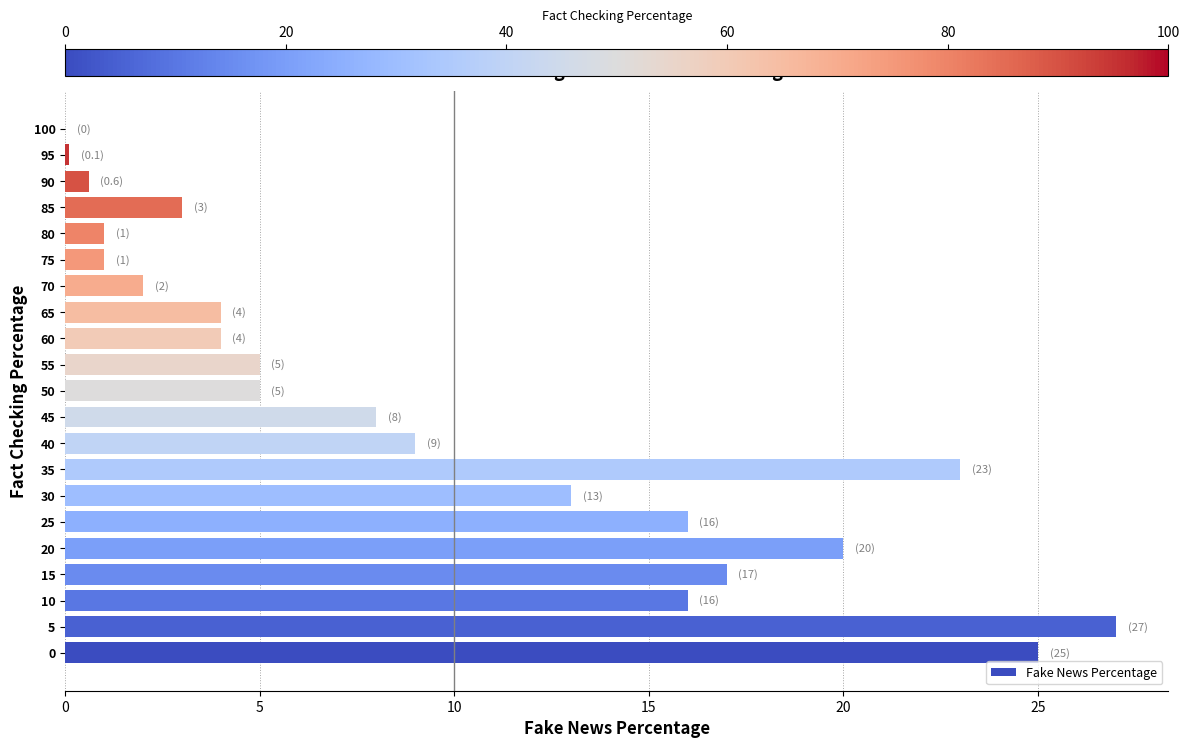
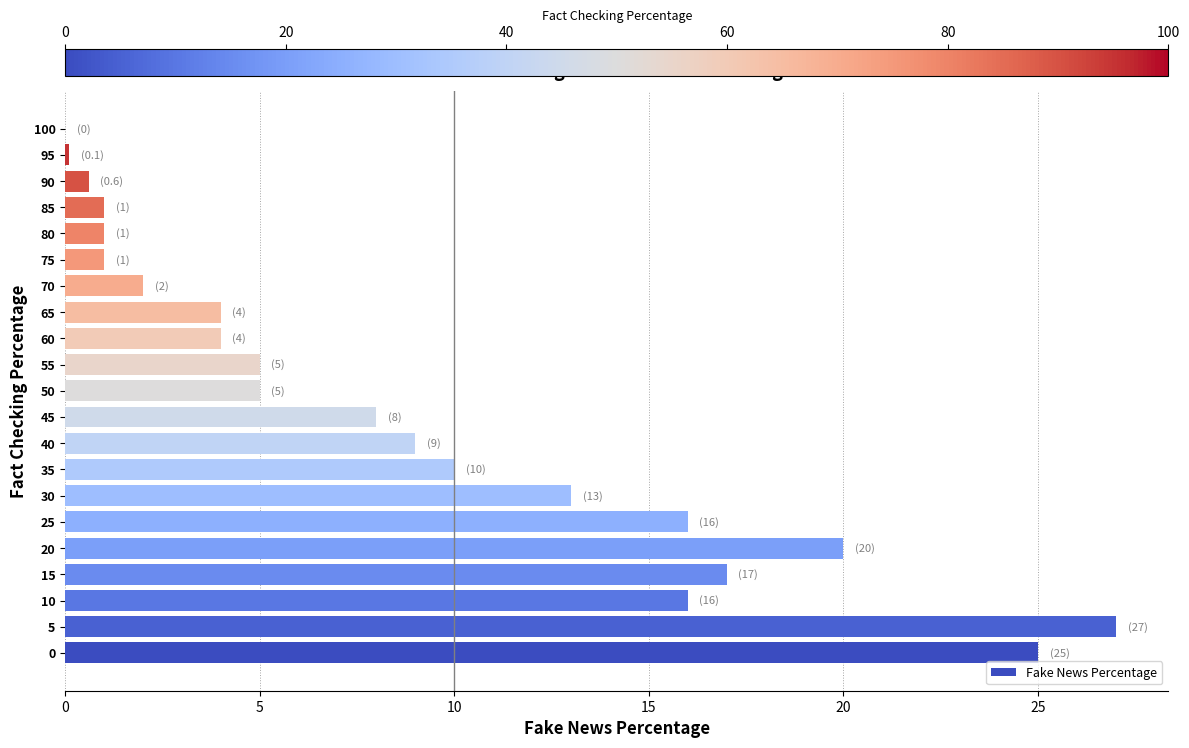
85: (3) -> (1)
35: (23) -> (10)
